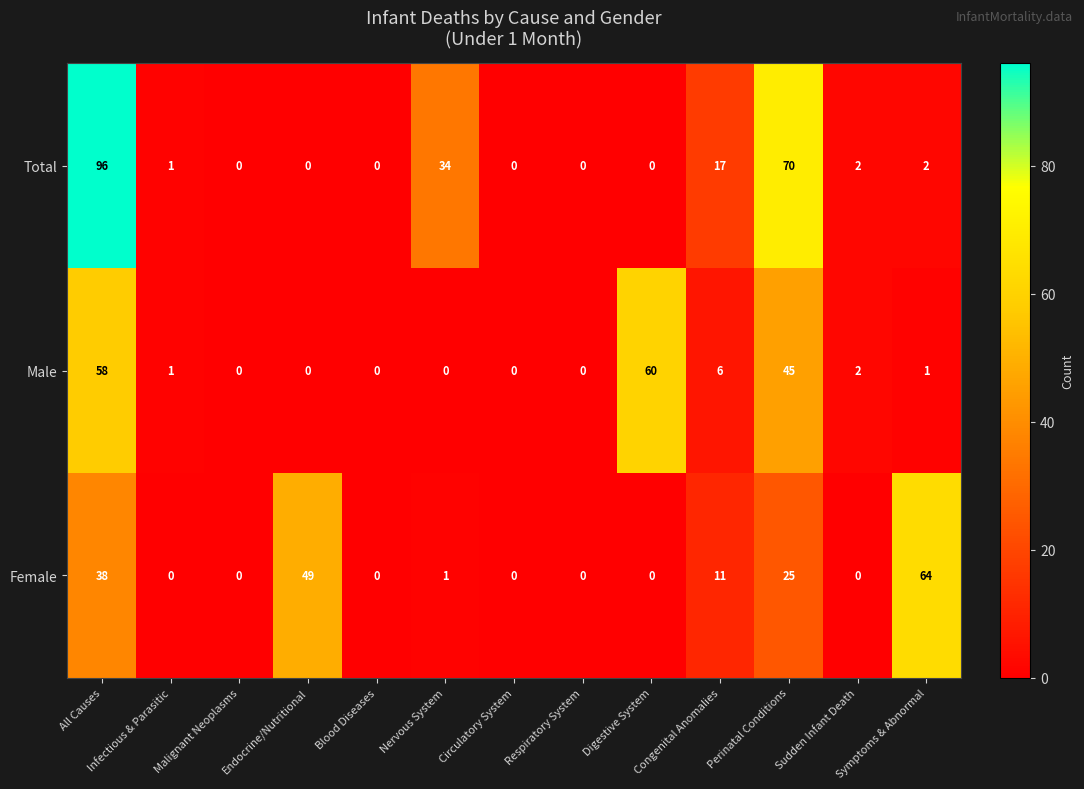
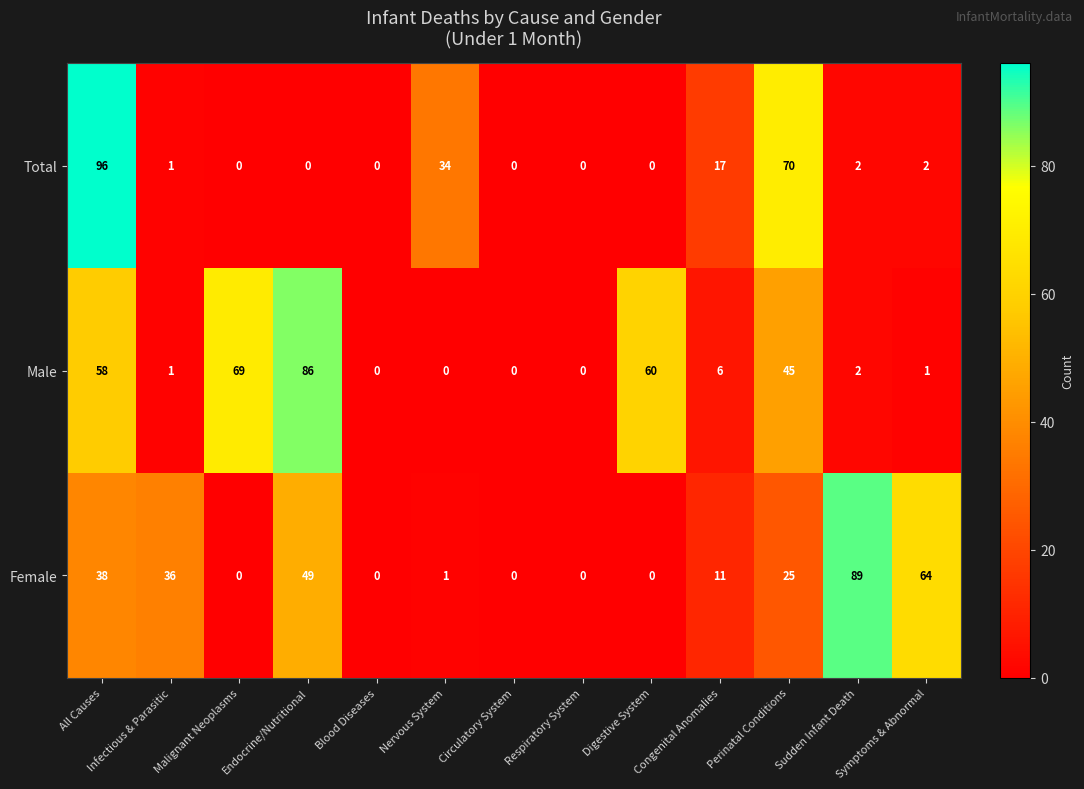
Male, Malignant Neoplasms: 0 -> 69
Male, Endocrine/Nutritional: 0 -> 86
Female, Infectious & Parasitic: 0 -> 36
Female, Sudden Infant Death: 0 -> 89
